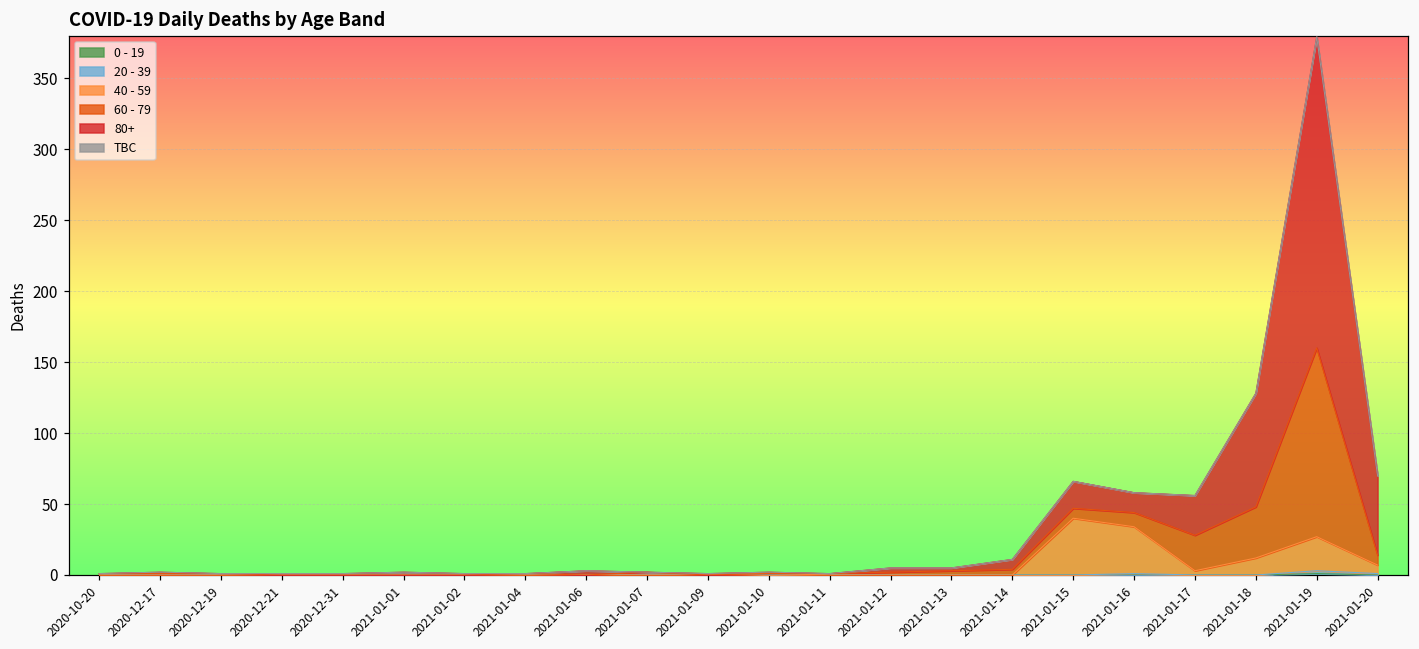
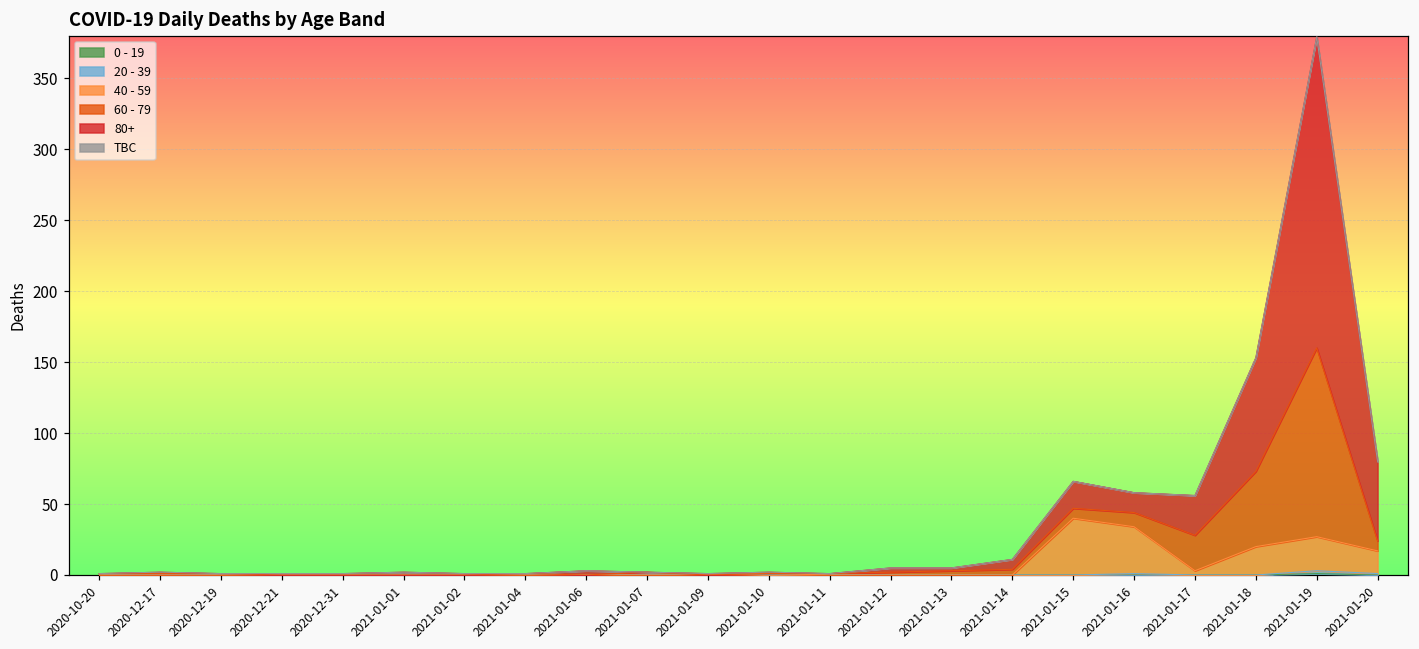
40 - 59, 2021-01-18: 12 -> 20
60 - 79, 2021-01-18: 36 -> 53
40 - 59, 2021-01-20: 6 -> 16
